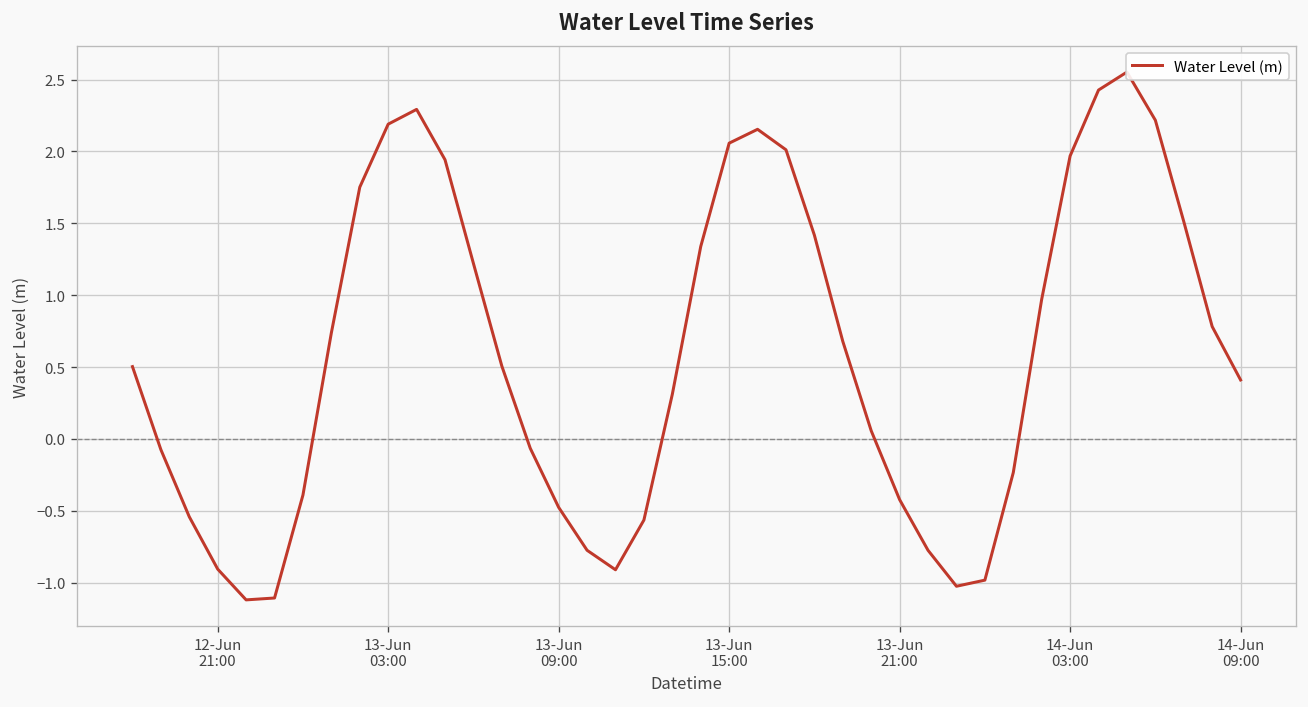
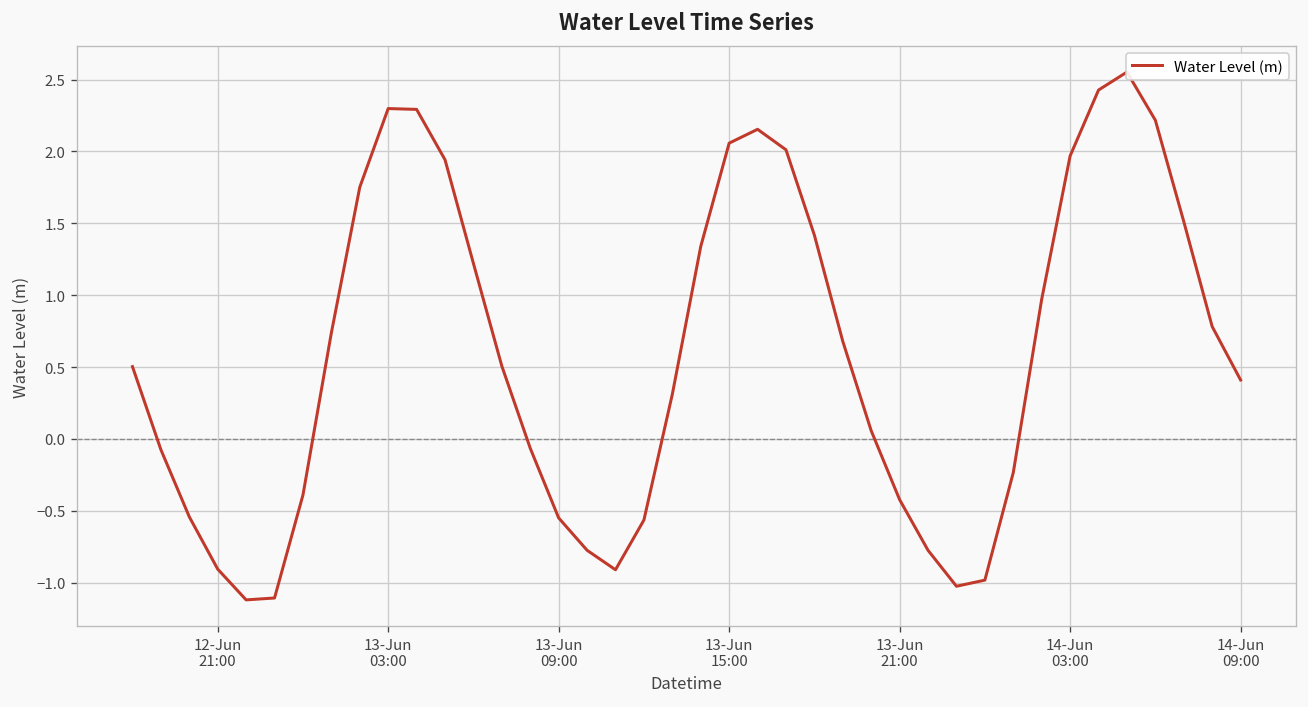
13-Jun 03:00: 2.19 -> 2.30
13-Jun 09:00: -0.48 -> -0.55
